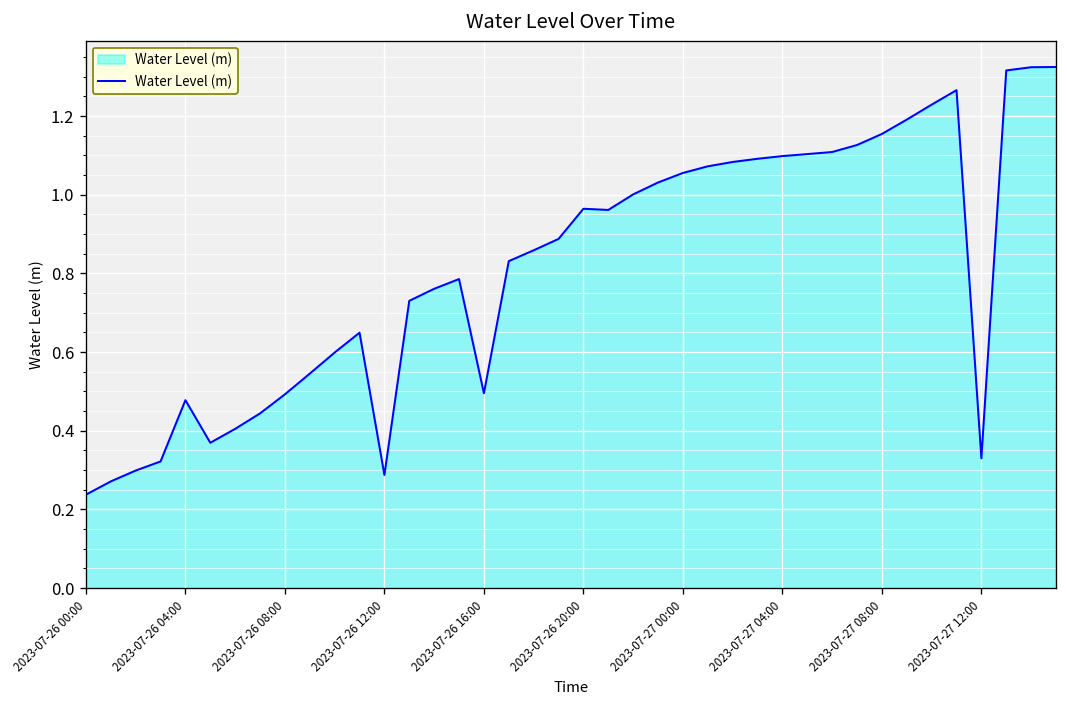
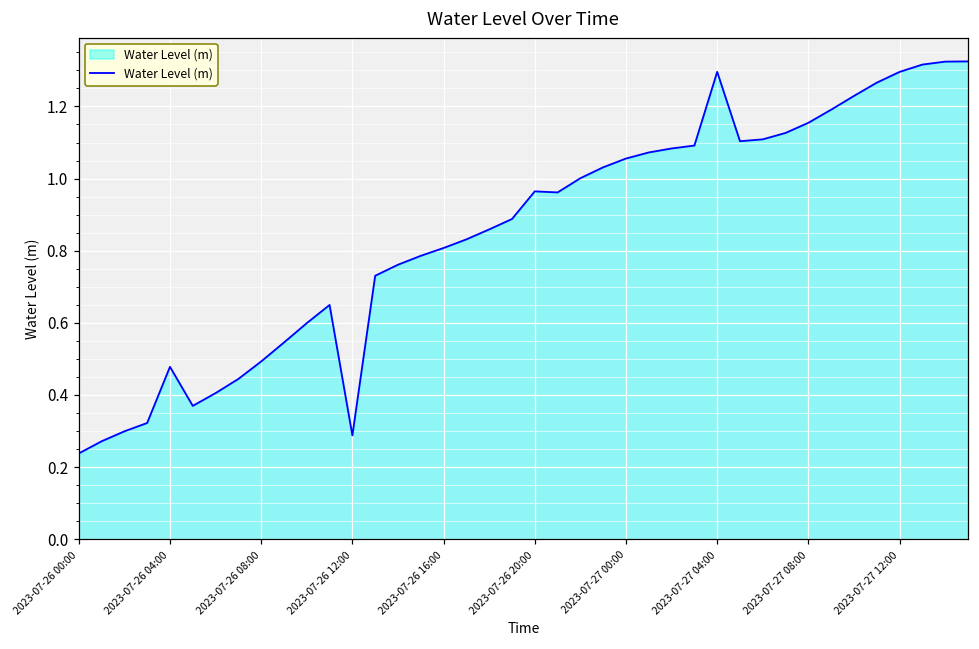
2023-07-26 16:00: 0.50 -> 0.81
2023-07-27 04:00: 1.10 -> 1.30
2023-07-27 12:00: 0.33 -> 1.30
